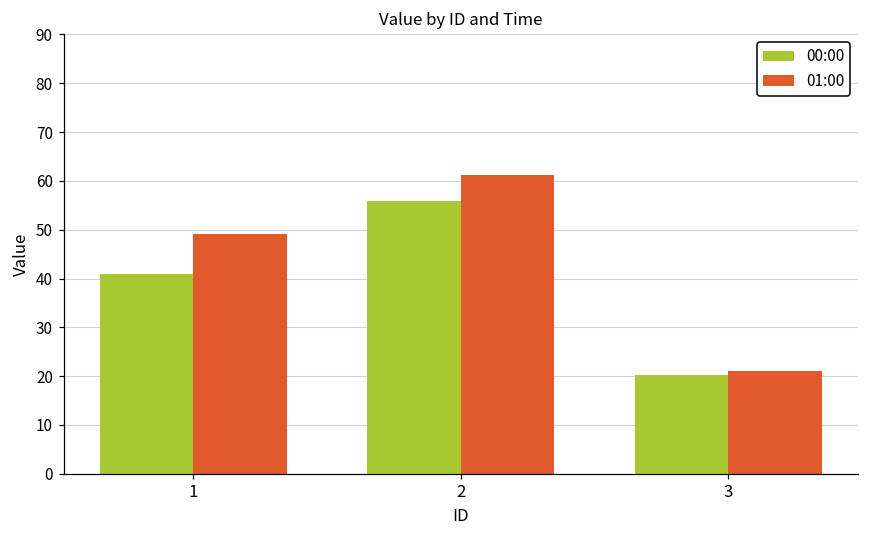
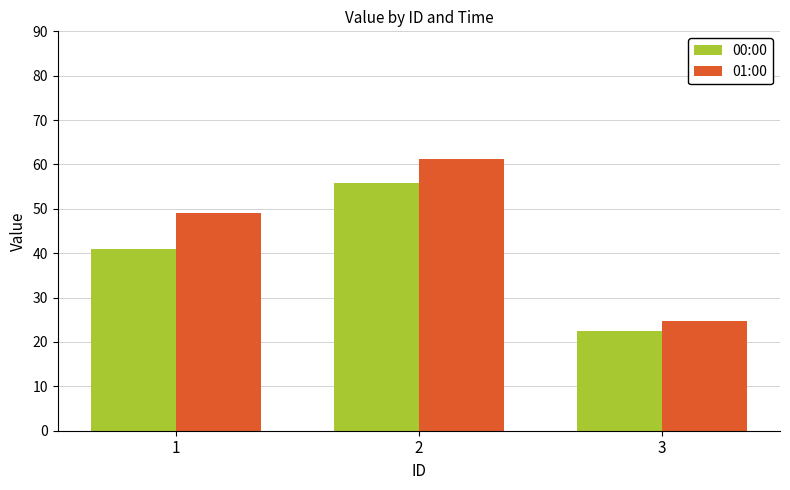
00:00, 3: 20 -> 22
01:00, 3: 21 -> 25
